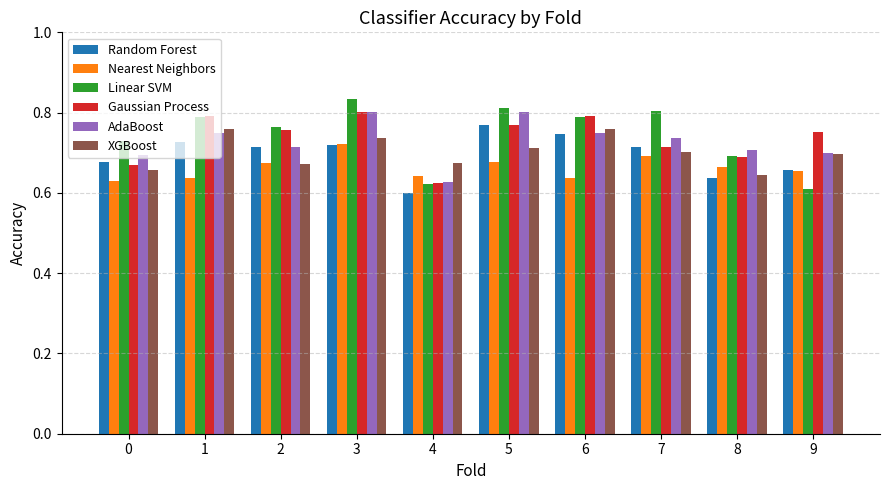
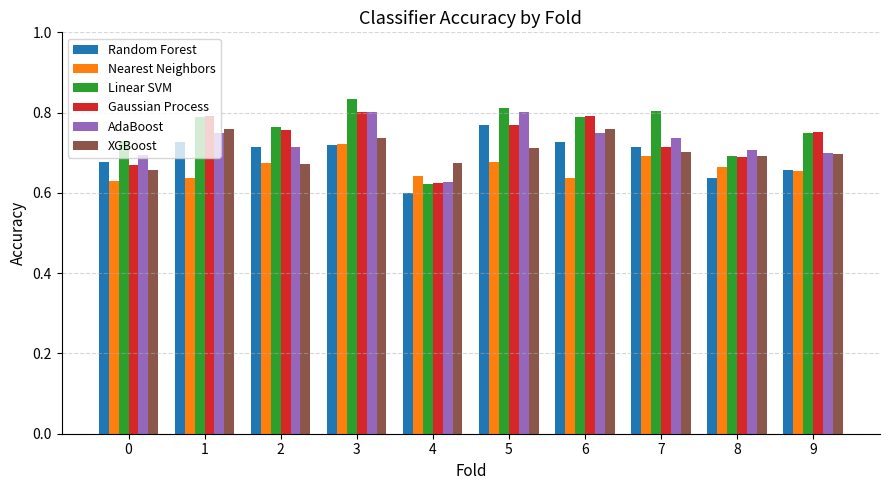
Random Forest, 6: 0.75 -> 0.73
XGBoost, 8: 0.65 -> 0.69
Linear SVM, 9: 0.61 -> 0.75
